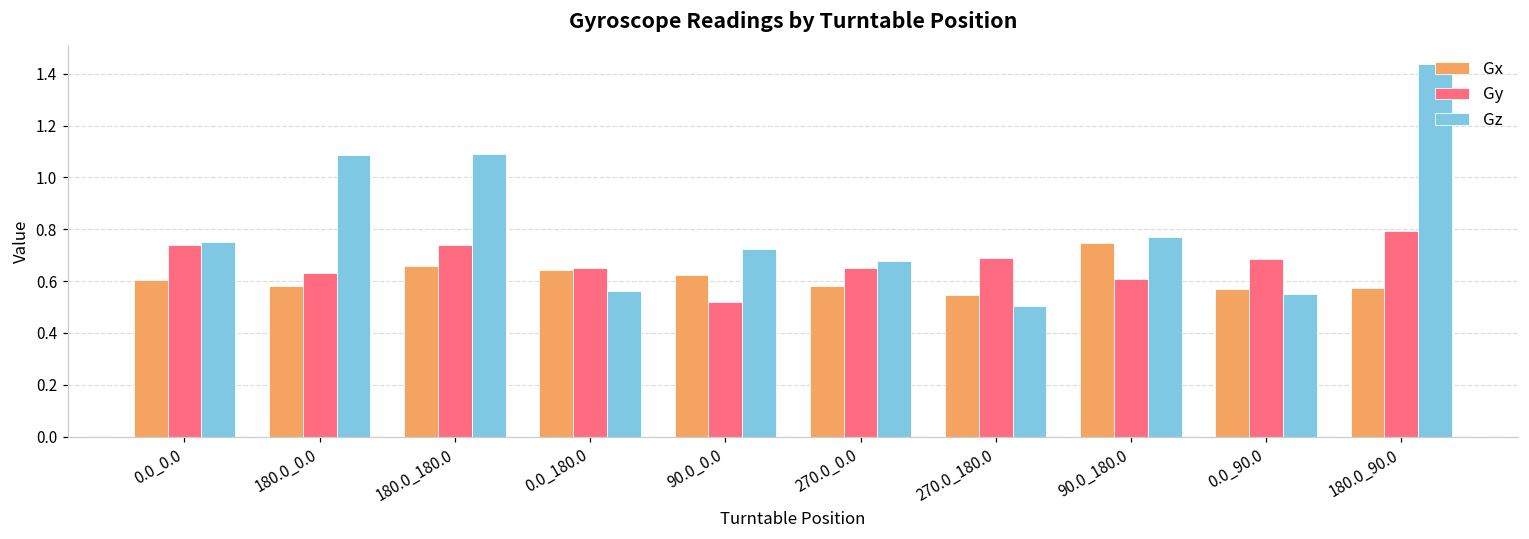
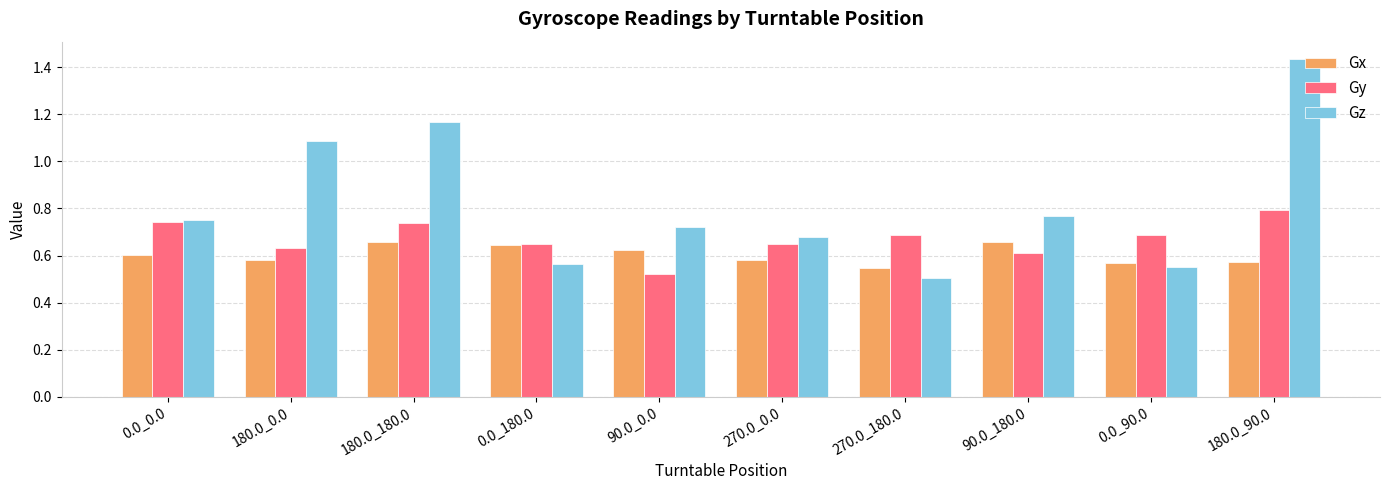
Gz, 180.0_180.0: 1.09 -> 1.17
Gx, 90.0_180.0: 0.75 -> 0.66
